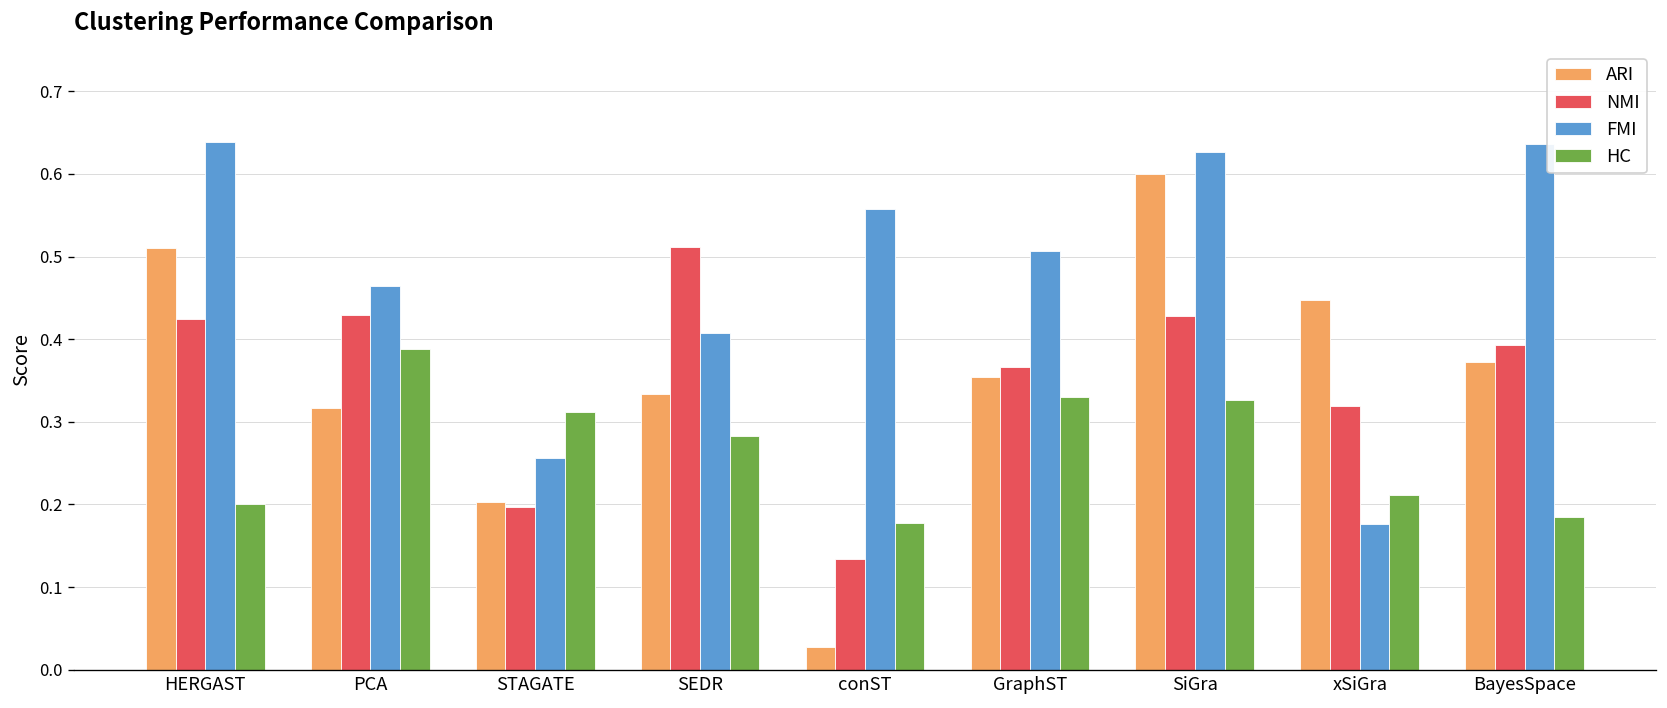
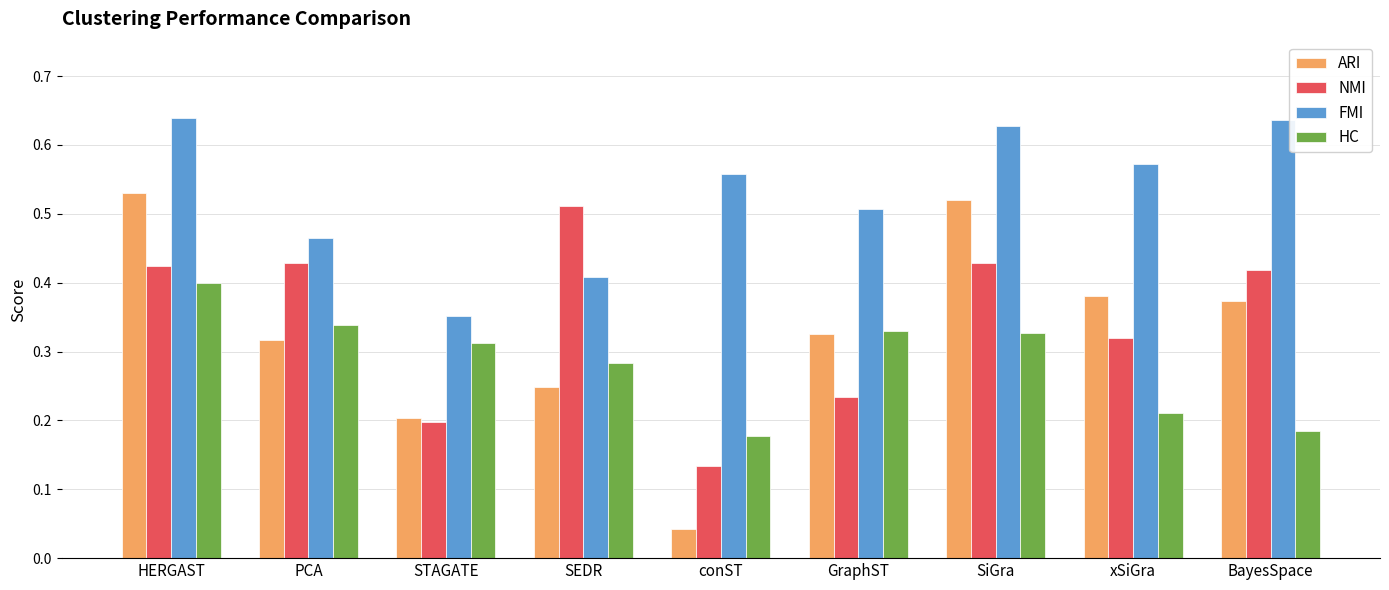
ARI, HERGAST: 0.51 -> 0.53
HC, HERGAST: 0.2 -> 0.4
HC, PCA: 0.39 -> 0.34
FMI, STAGATE: 0.26 -> 0.35
ARI, SEDR: 0.33 -> 0.25
ARI, conST: 0.03 -> 0.04
ARI, GraphST: 0.35 -> 0.33
NMI, GraphST: 0.37 -> 0.23
ARI, SiGra: 0.60 -> 0.52
ARI, xSiGra: 0.45 -> 0.38
FMI, xSiGra: 0.18 -> 0.57
NMI, BayesSpace: 0.39 -> 0.42
